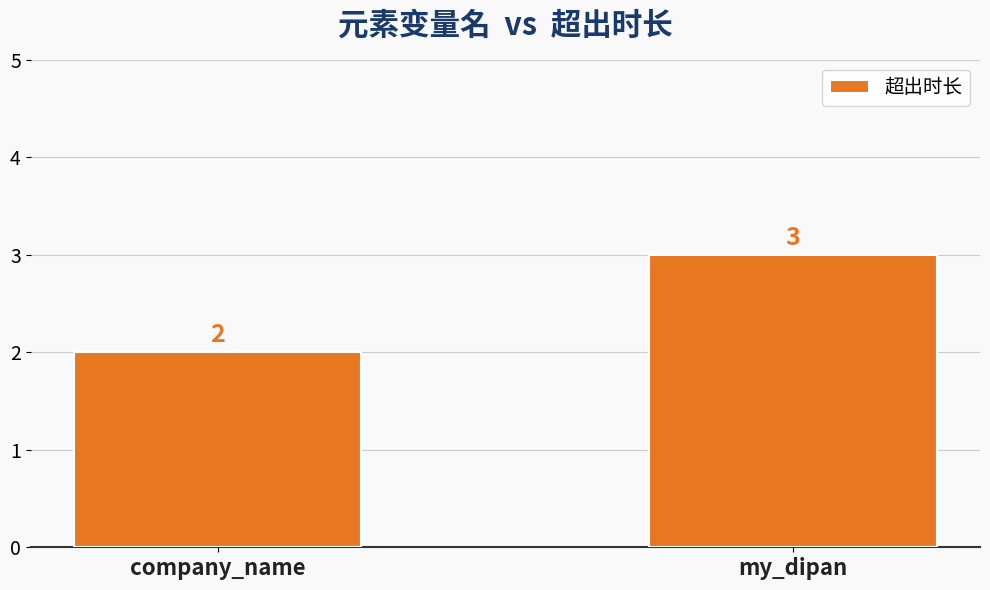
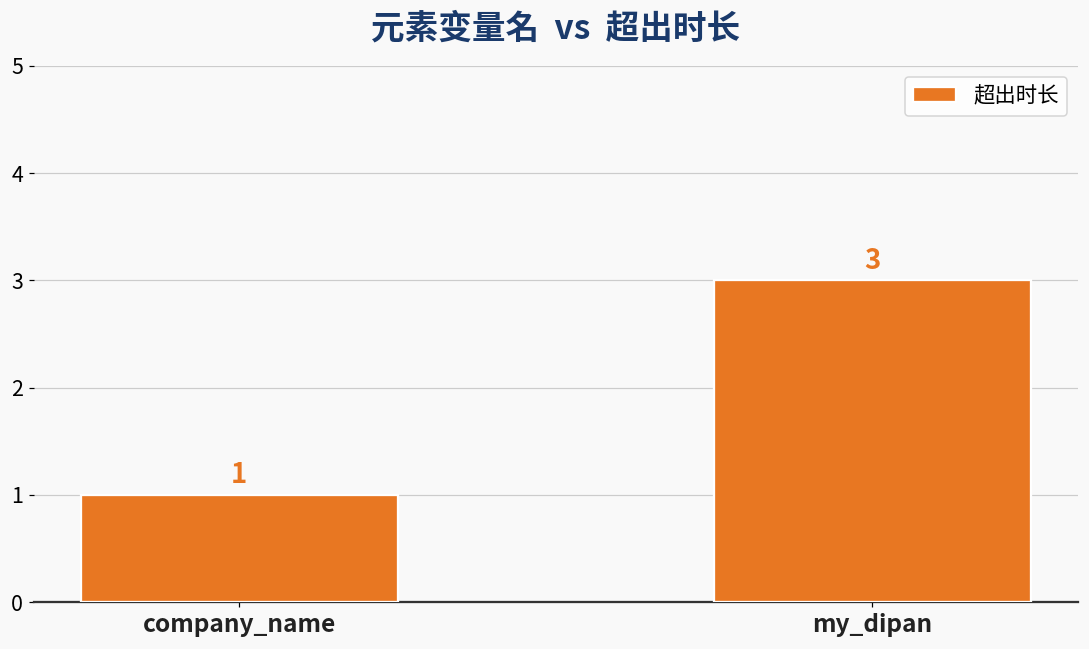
company_name: 2 -> 1
